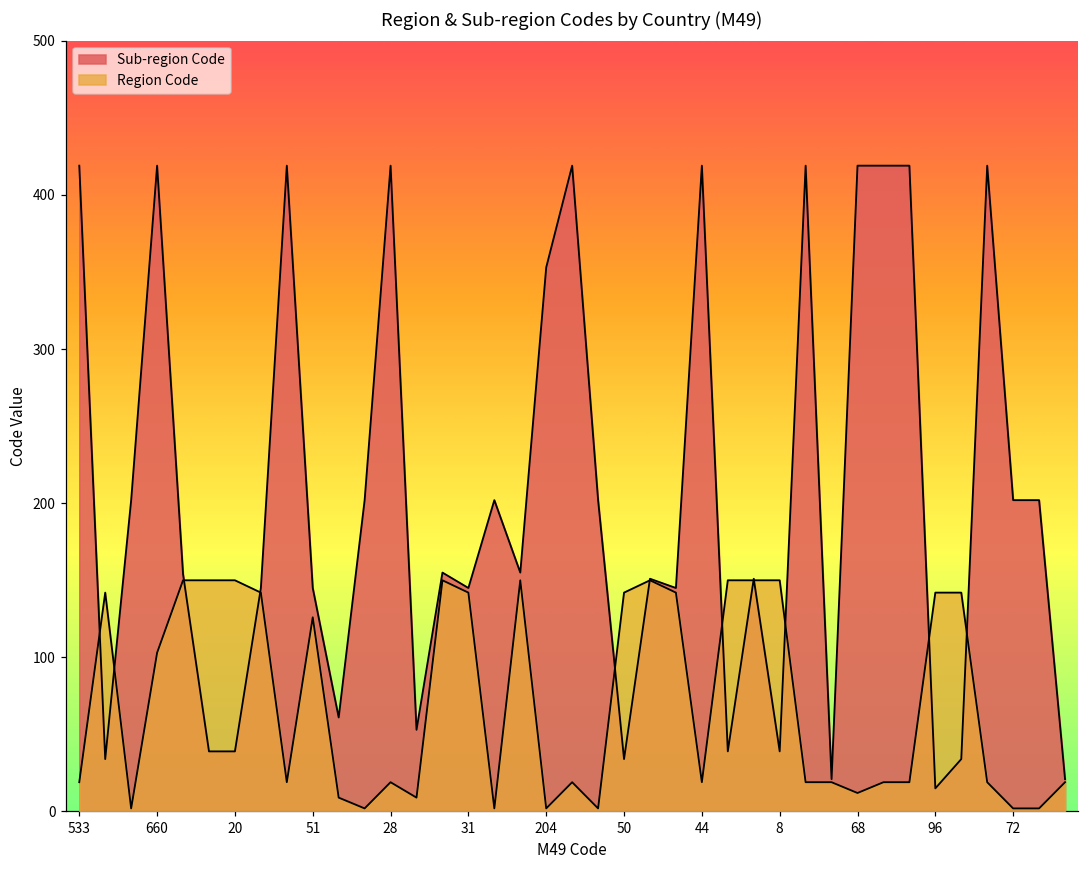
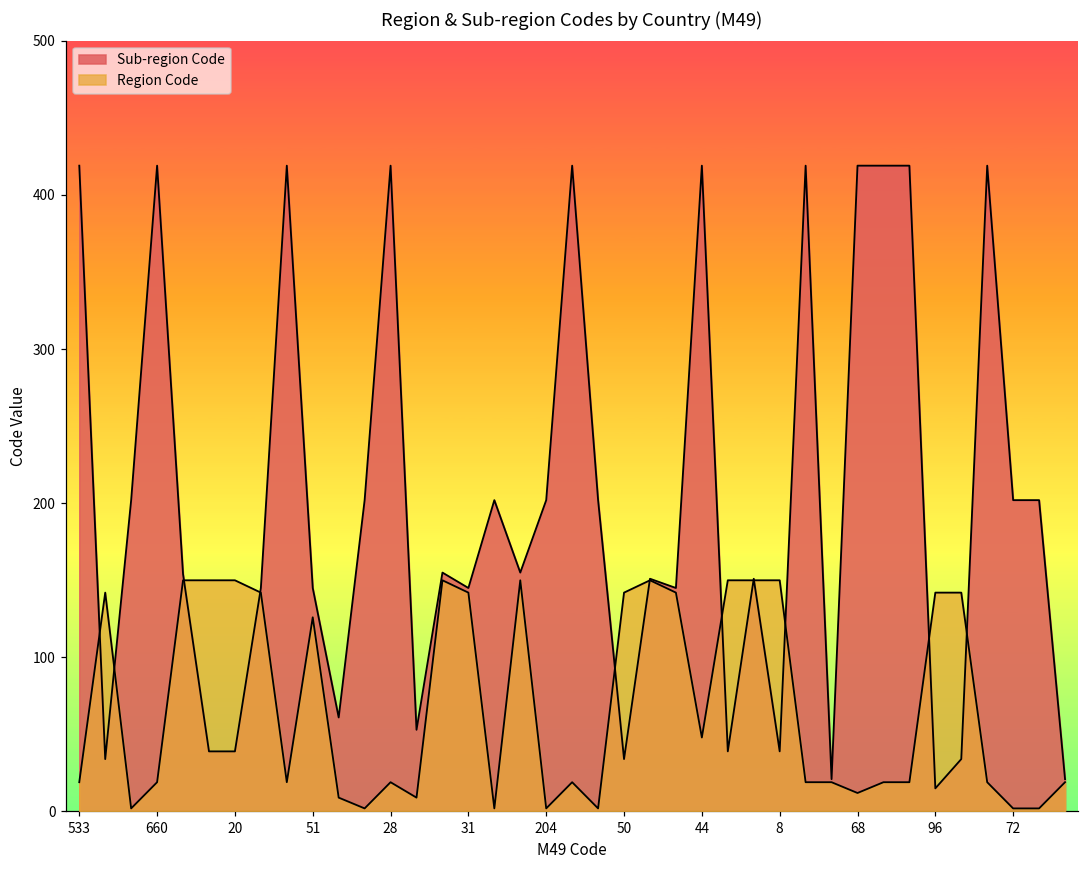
Region Code, 660: 103 -> 19
Sub-region Code, 204: 353 -> 202
Region Code, 44: 19 -> 48
